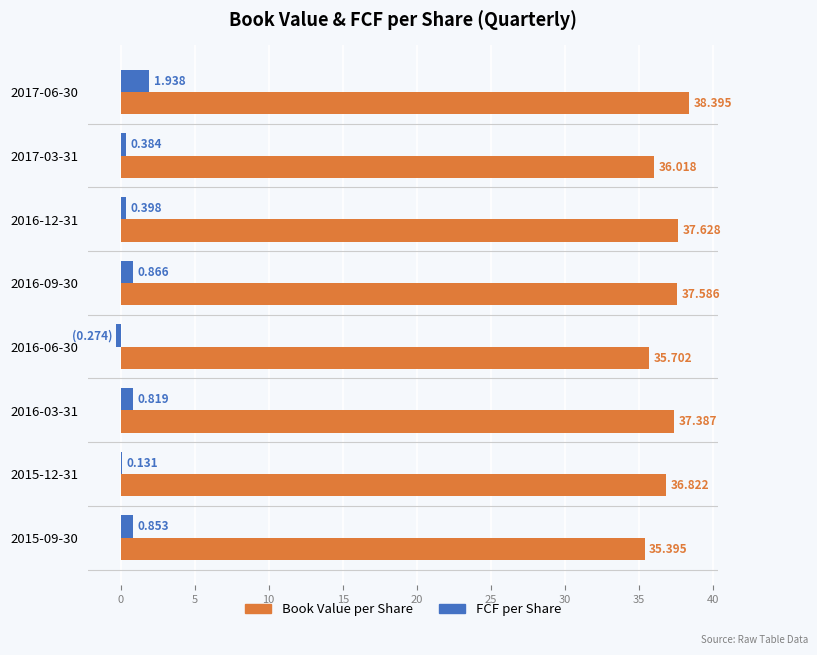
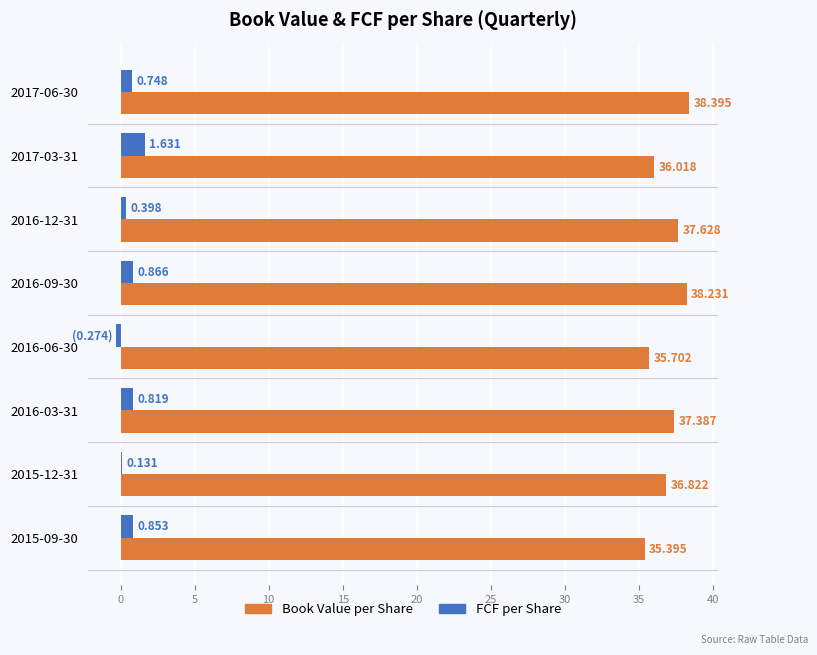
FCF per Share, 2017-06-30: 1.938 -> 0.748
FCF per Share, 2017-03-31: 0.384 -> 1.631
Book Value per Share, 2016-09-30: 37.586 -> 38.231
